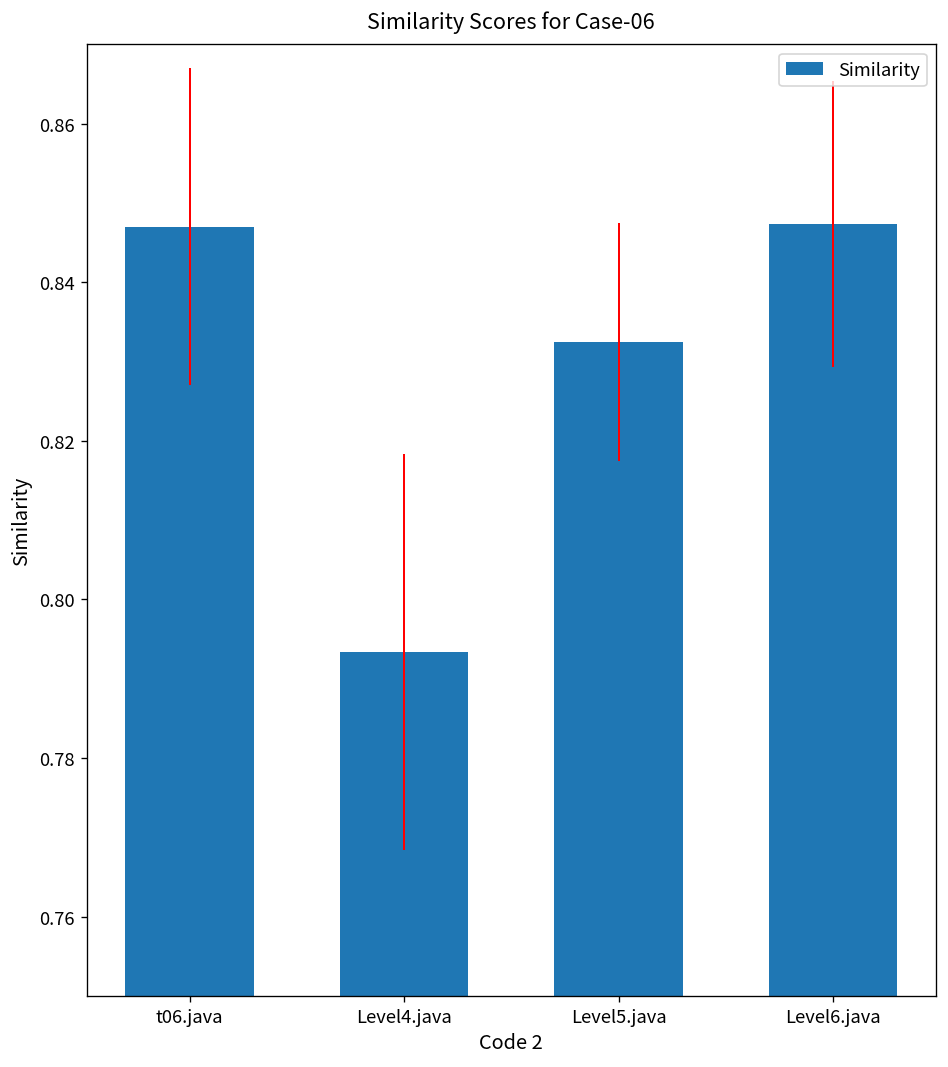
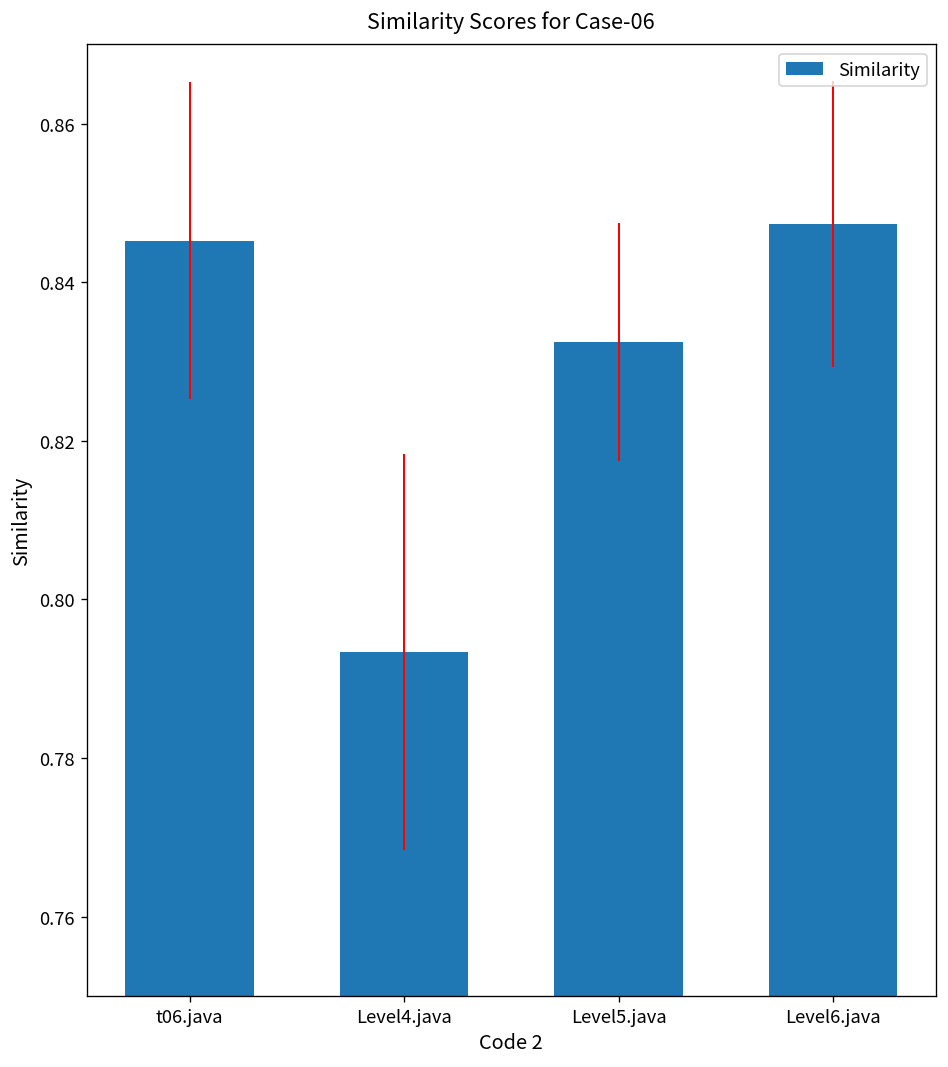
t06.java: 0.847 -> 0.845
